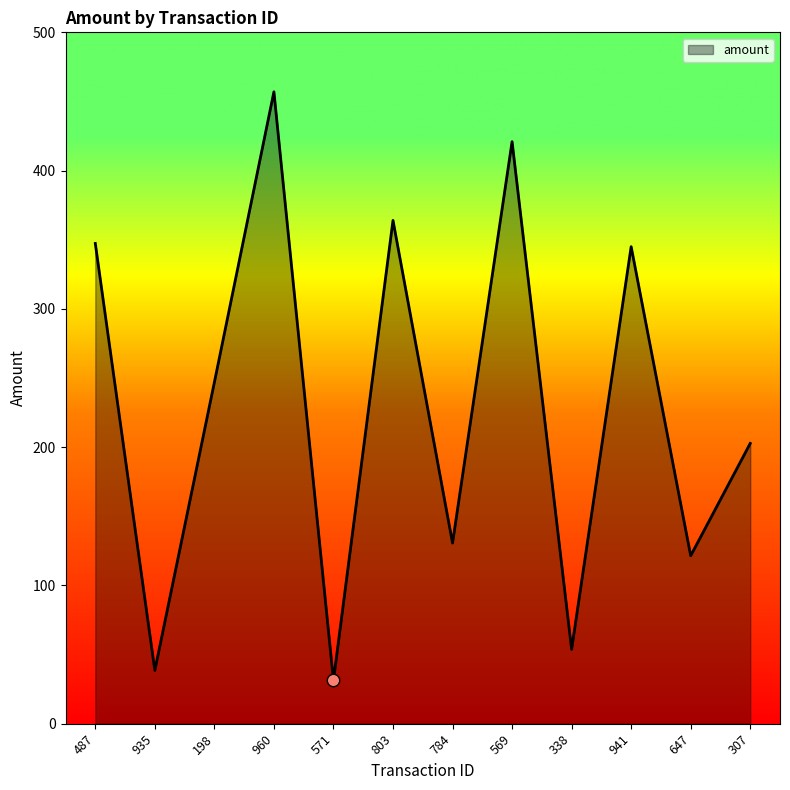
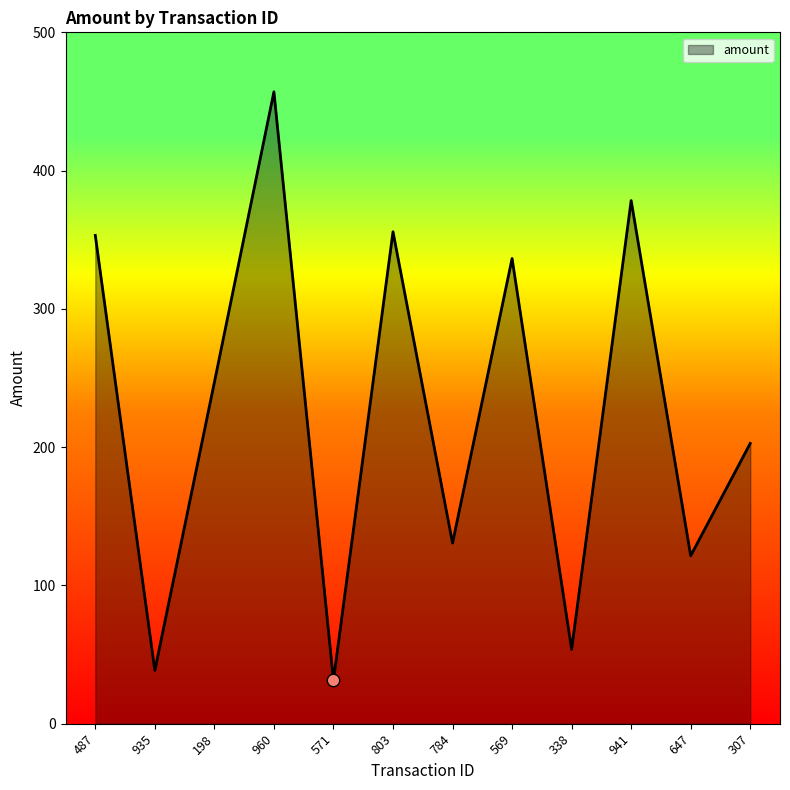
amount, 487: 347 -> 353
amount, 803: 364 -> 356
amount, 569: 421 -> 336
amount, 941: 345 -> 378
